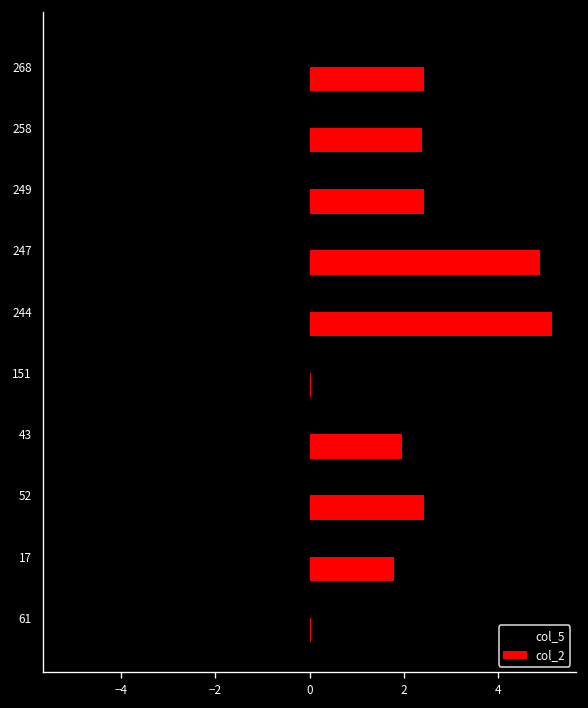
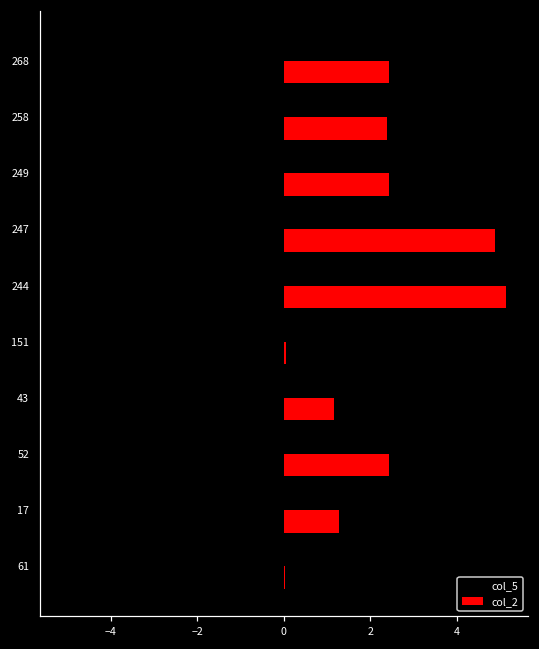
col_2, 43: 2.0 -> 1.2
col_2, 17: 1.8 -> 1.3
